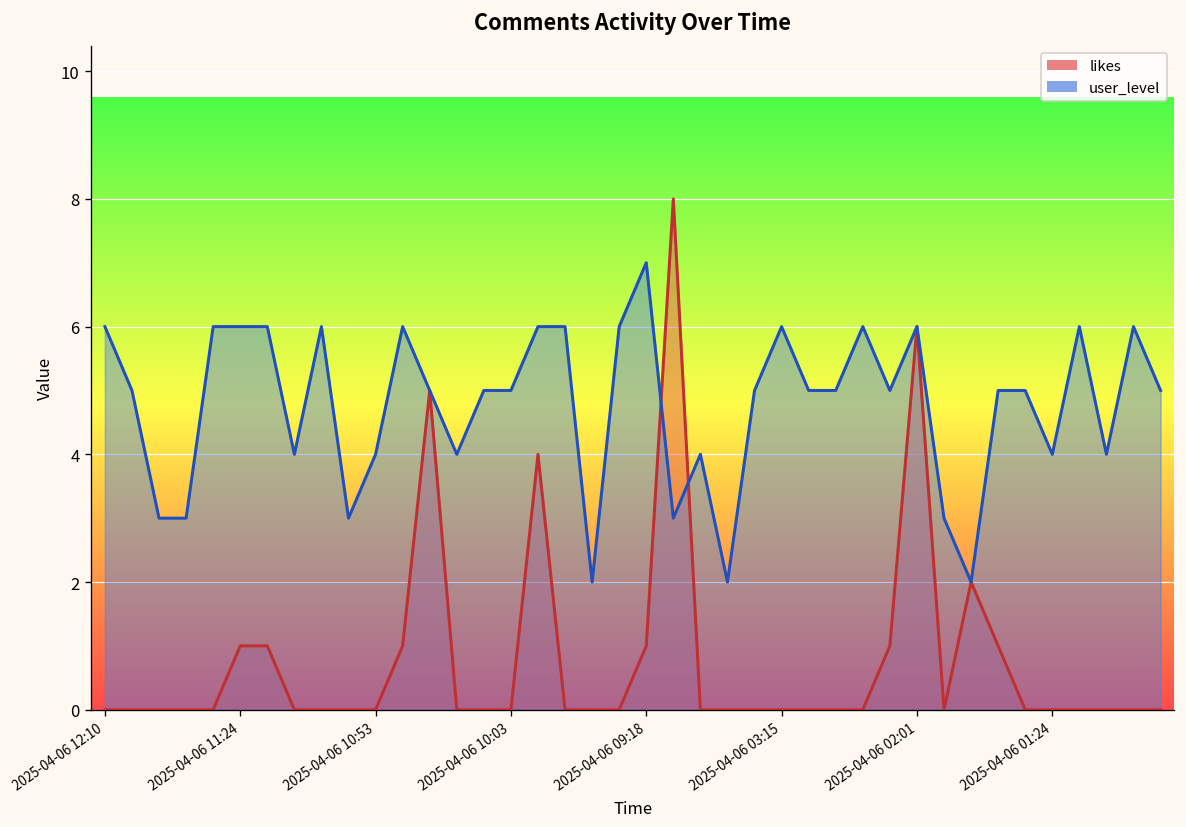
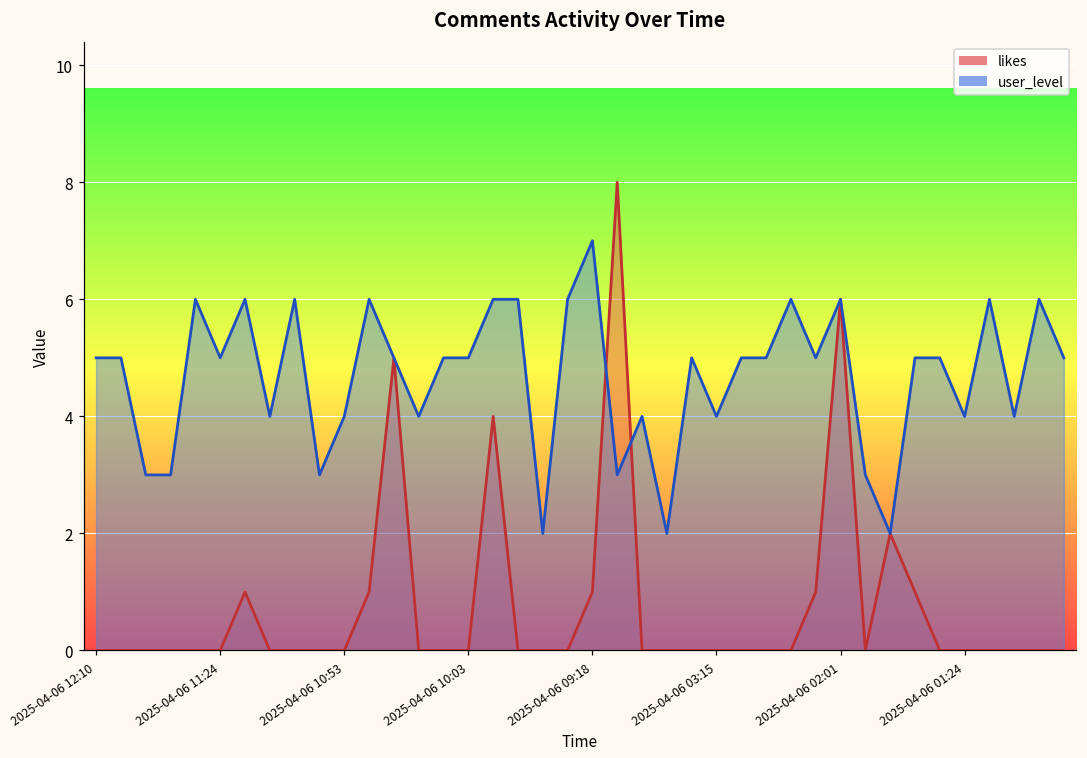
user_level, 2025-04-06 12:10: 6 -> 5
likes, 2025-04-06 11:24: 1 -> 0
user_level, 2025-04-06 11:24: 6 -> 5
user_level, 2025-04-06 03:15: 6 -> 4
